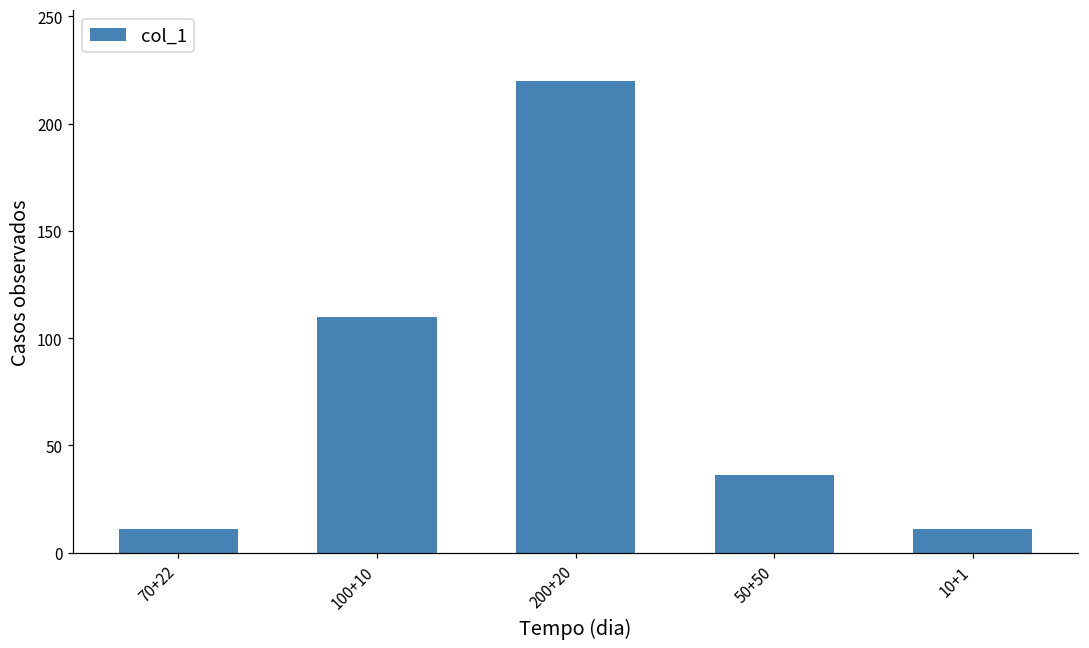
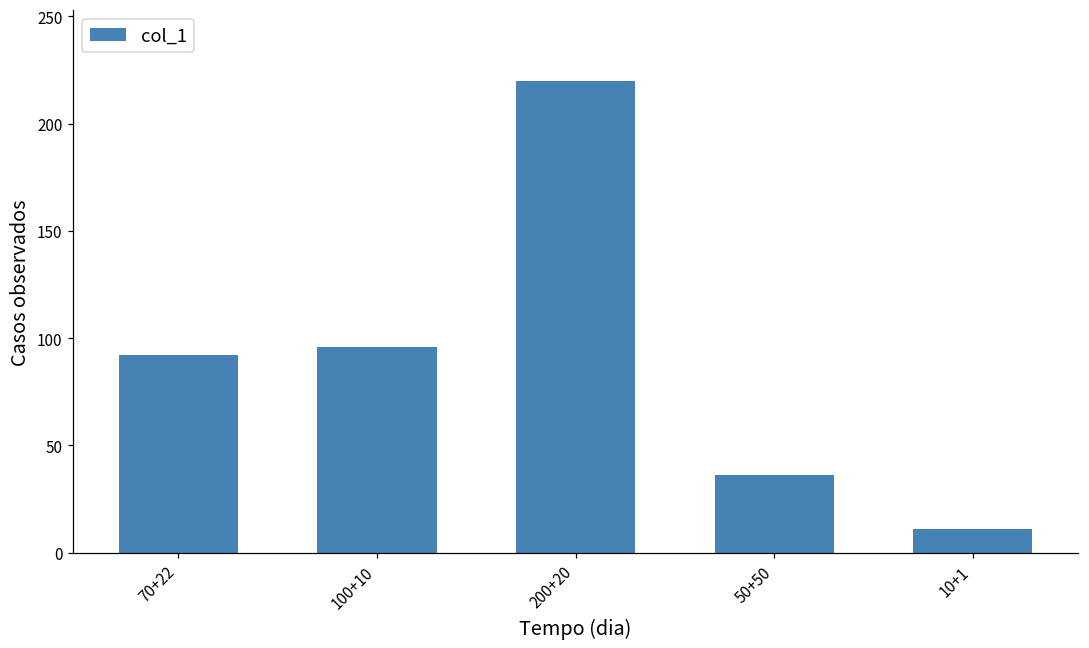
70+22: 11 -> 92
100+10: 110 -> 96
